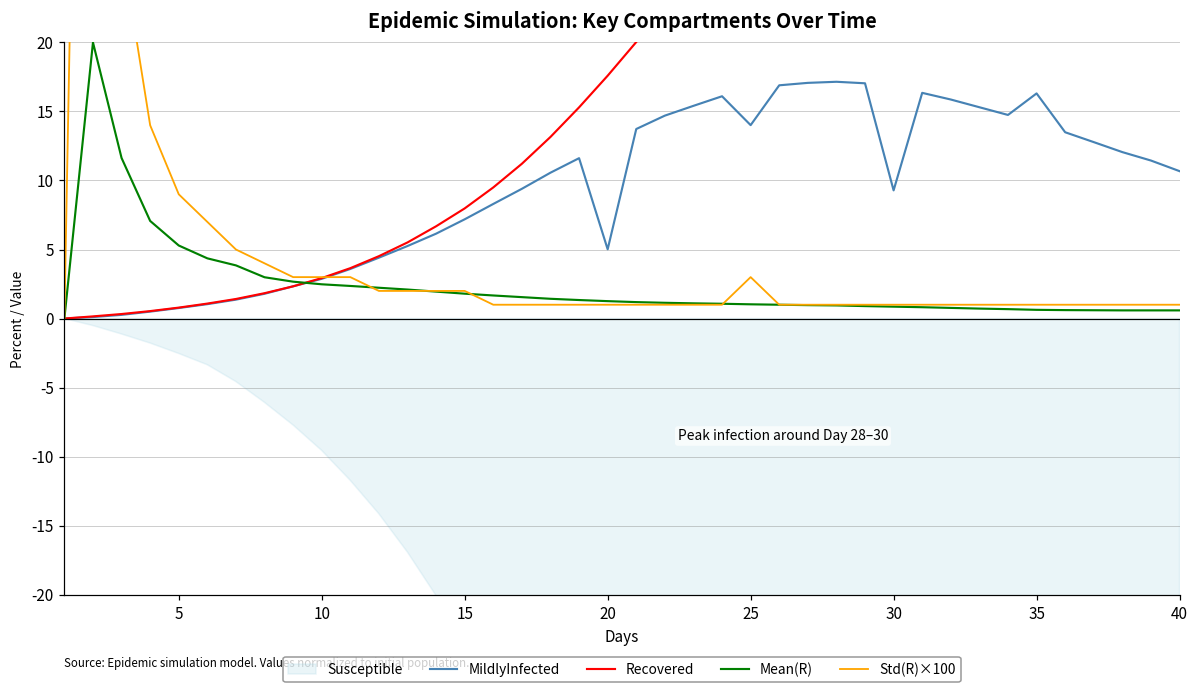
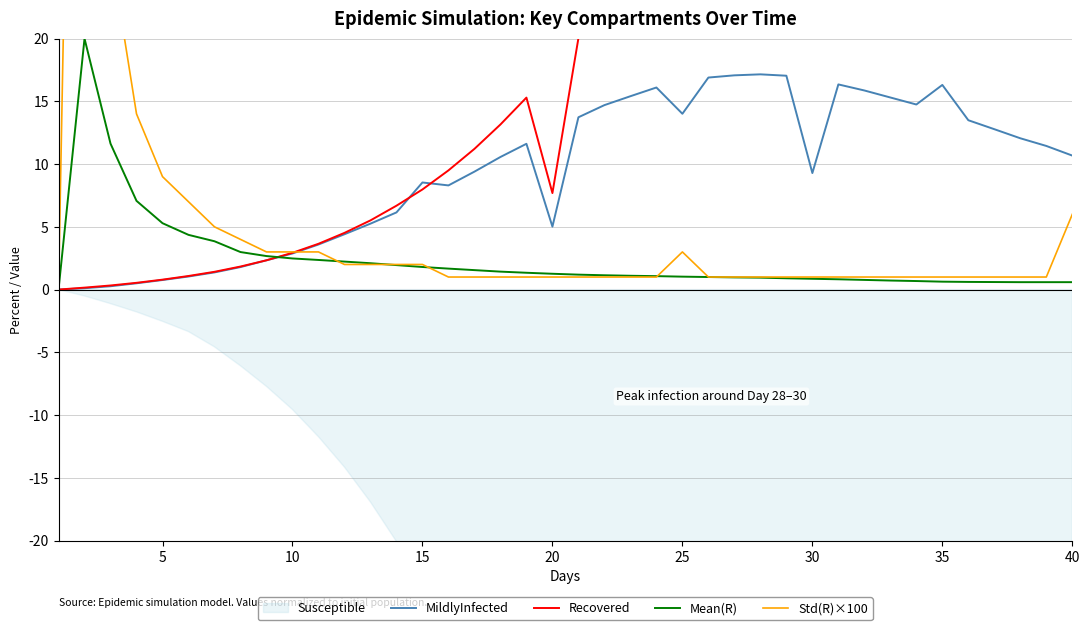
MildlyInfected, 15: 7.2 -> 8.5
Recovered, 20: 17.6 -> 7.7
Std(R)×100, 40: 1.0 -> 6.0
